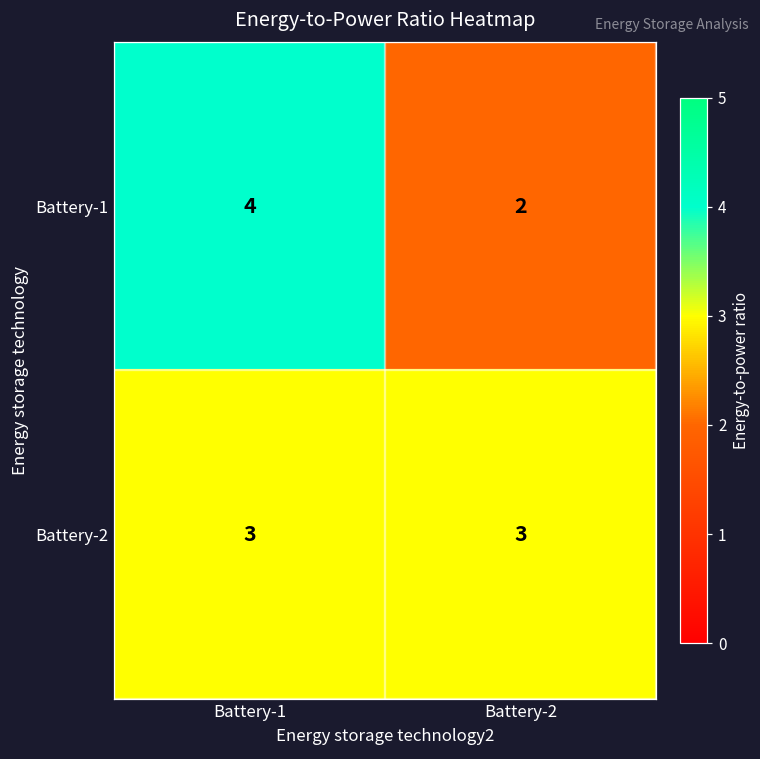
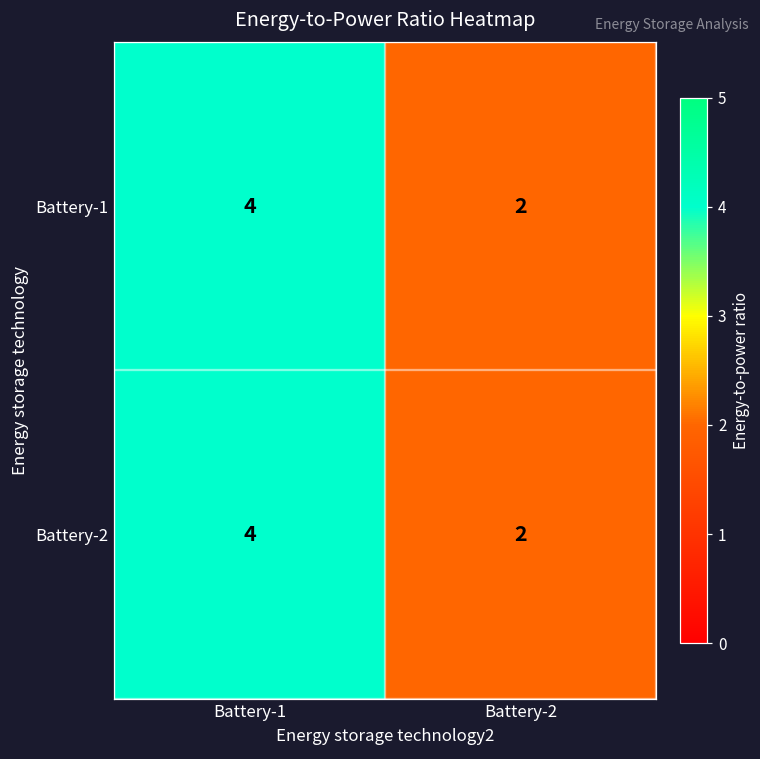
Battery-2, Battery-1: 3 -> 4
Battery-2, Battery-2: 3 -> 2
